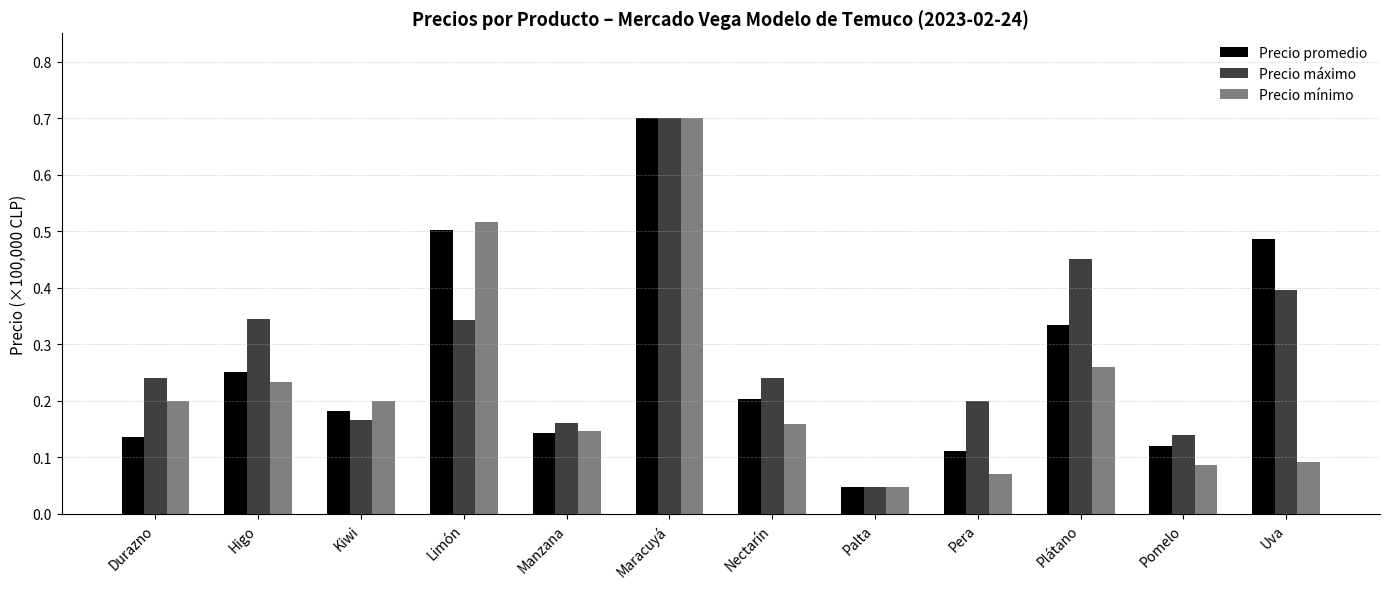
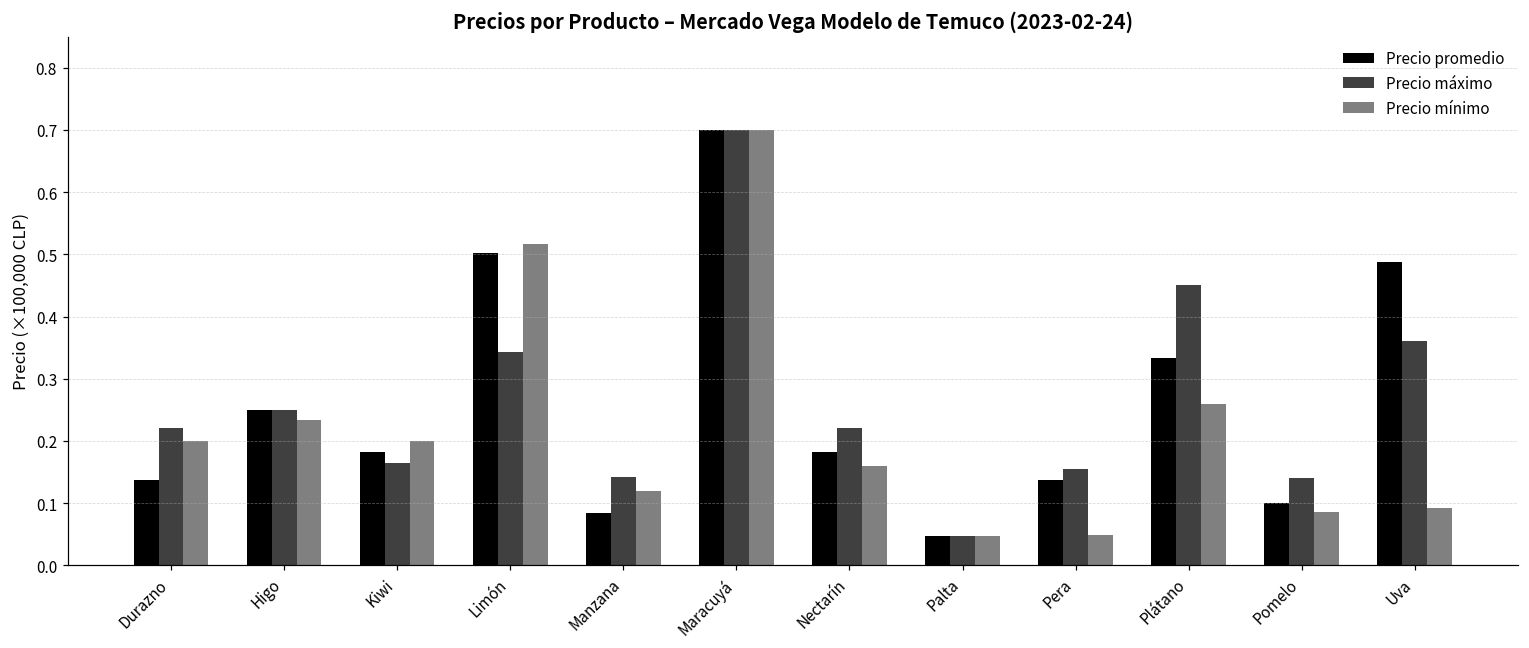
Precio máximo, Durazno: 0.24 -> 0.22
Precio máximo, Higo: 0.35 -> 0.25
Precio promedio, Manzana: 0.14 -> 0.08
Precio máximo, Manzana: 0.16 -> 0.14
Precio mínimo, Manzana: 0.15 -> 0.12
Precio promedio, Nectarín: 0.20 -> 0.18
Precio máximo, Nectarín: 0.24 -> 0.22
Precio promedio, Pera: 0.11 -> 0.14
Precio máximo, Pera: 0.20 -> 0.16
Precio mínimo, Pera: 0.07 -> 0.05
Precio promedio, Pomelo: 0.12 -> 0.10
Precio máximo, Uva: 0.40 -> 0.36
